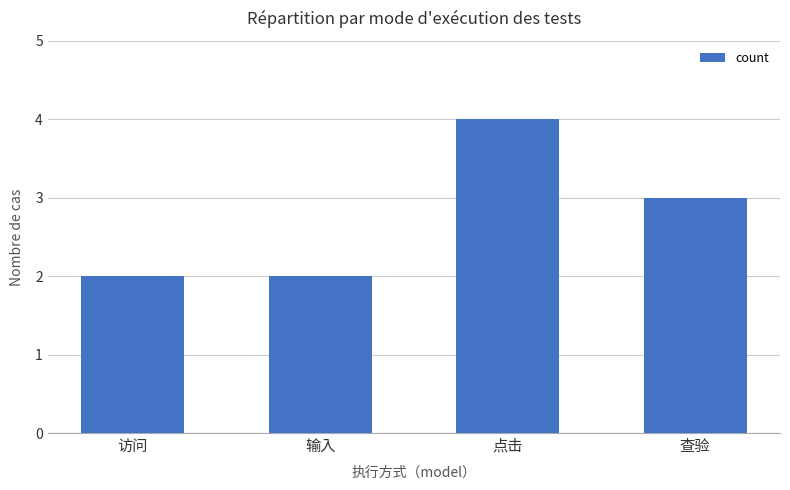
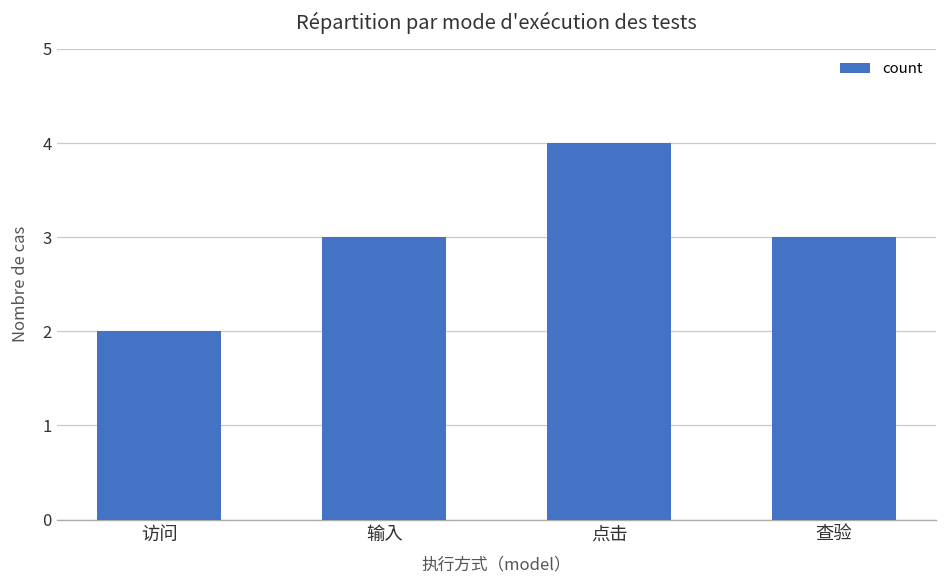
输入: 2 -> 3
